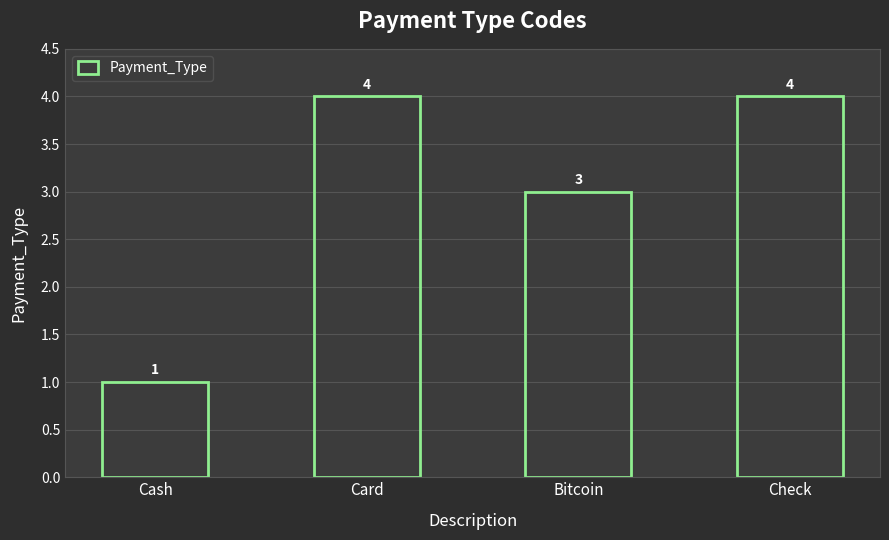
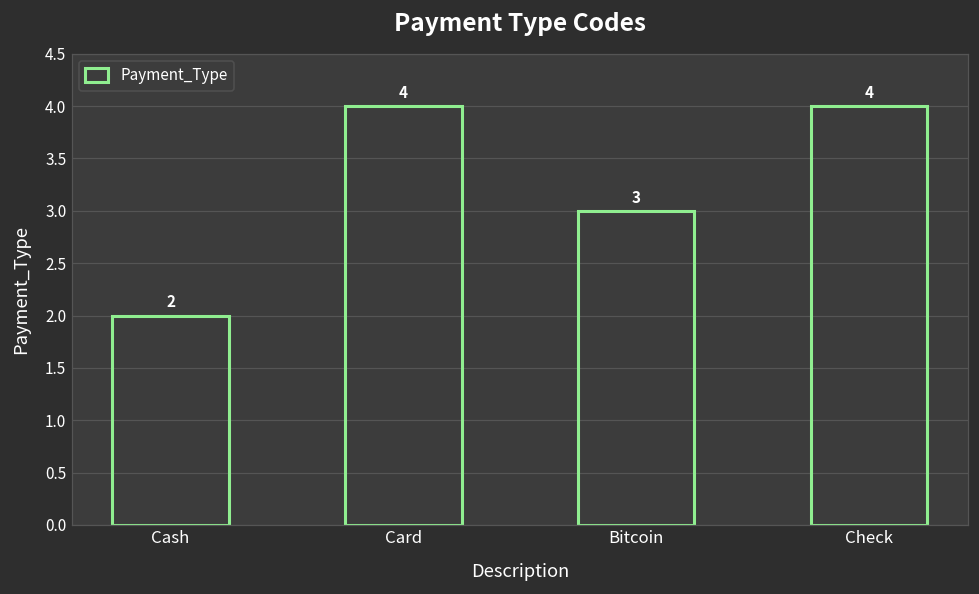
Cash: 1 -> 2
